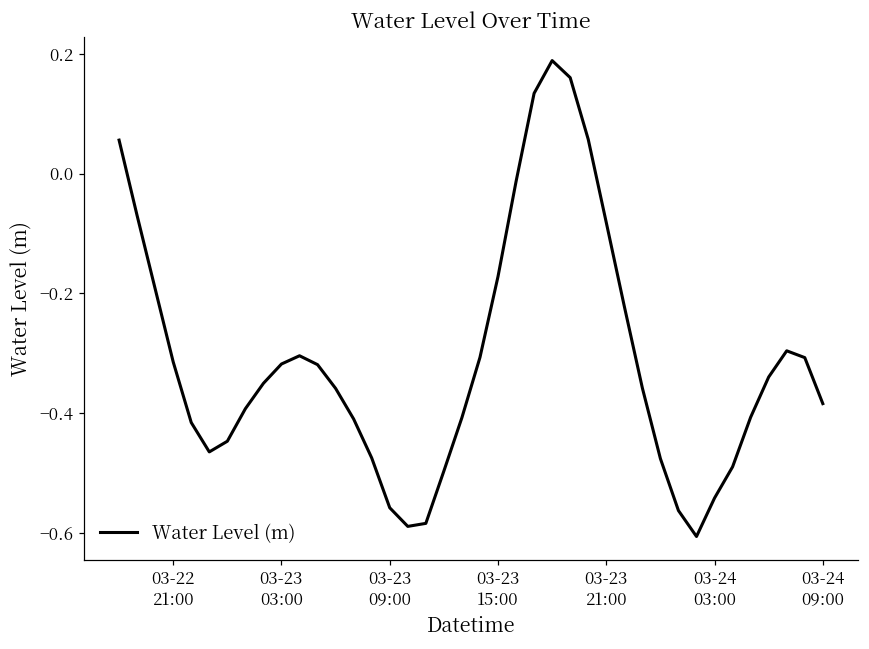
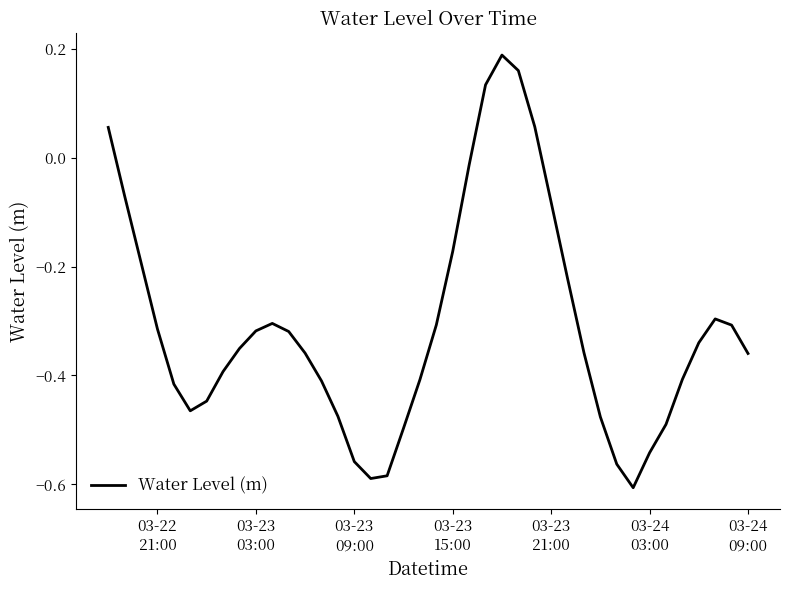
03-24 09:00: -0.38 -> -0.36
